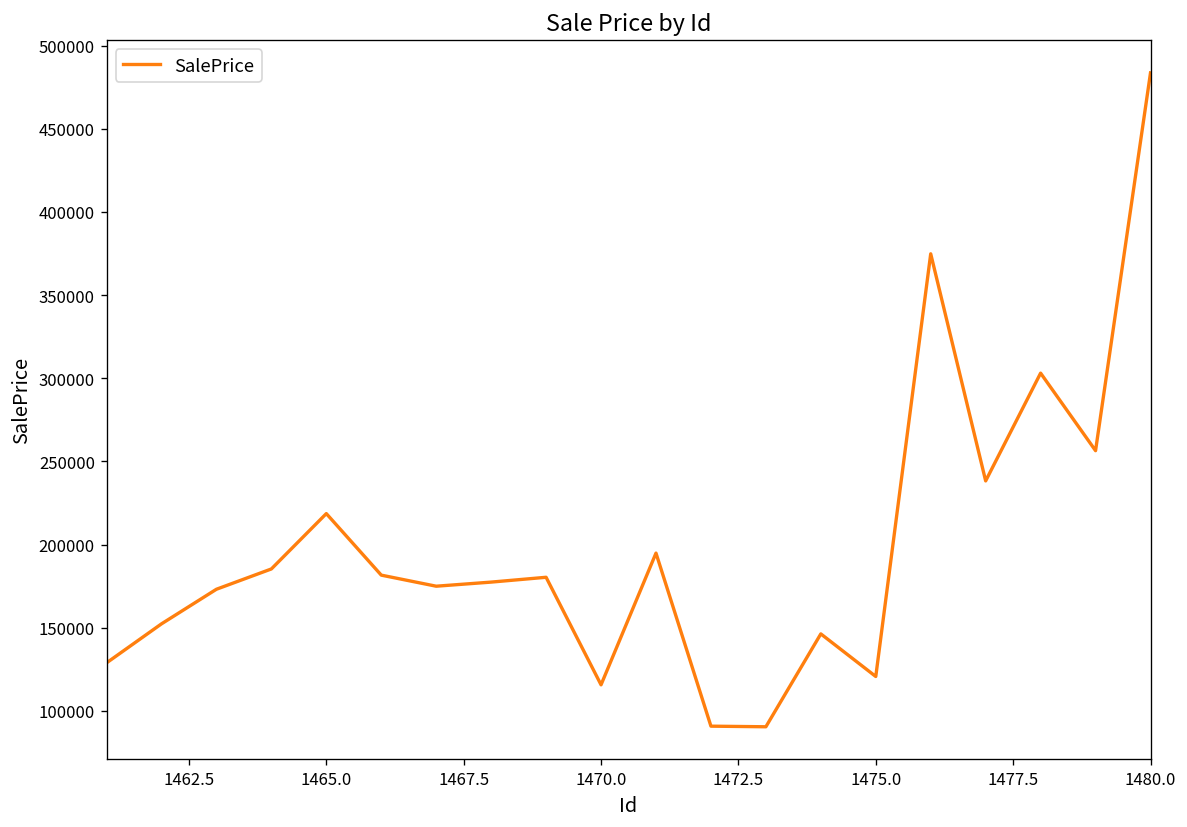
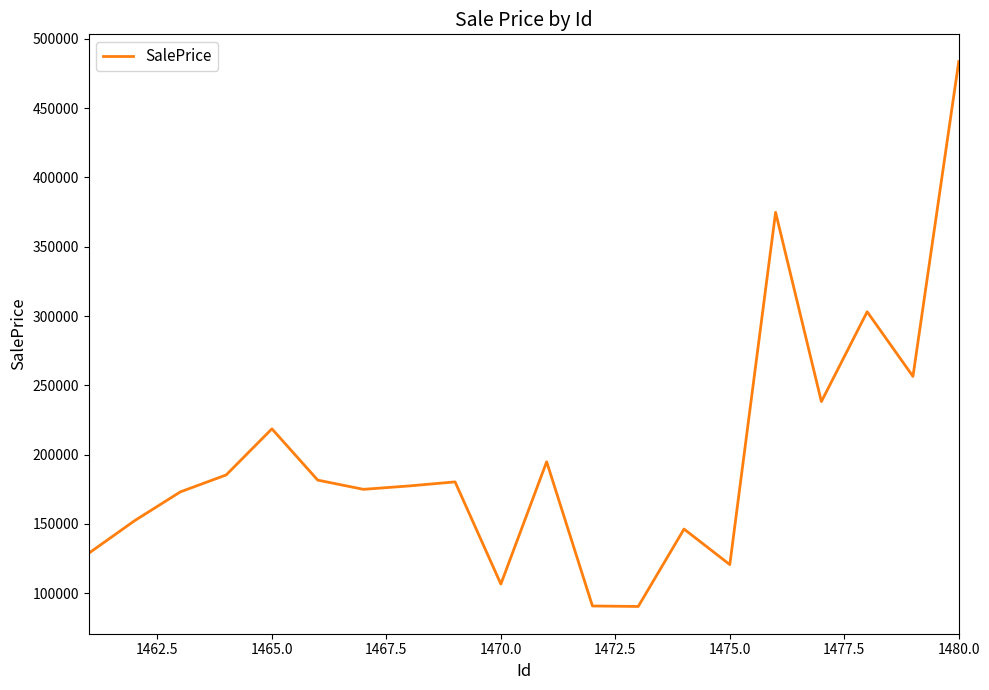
1470.0: 116000 -> 107000
